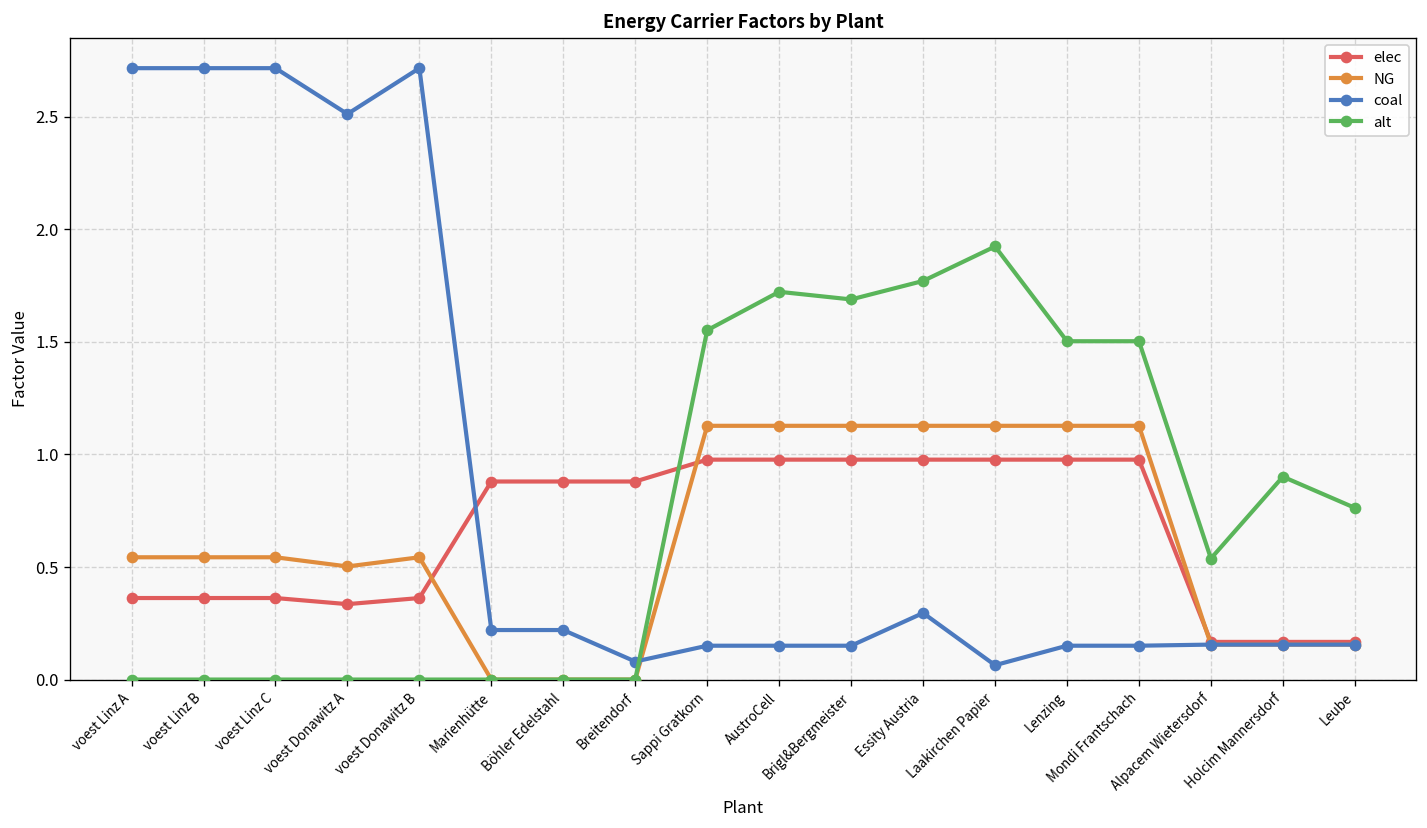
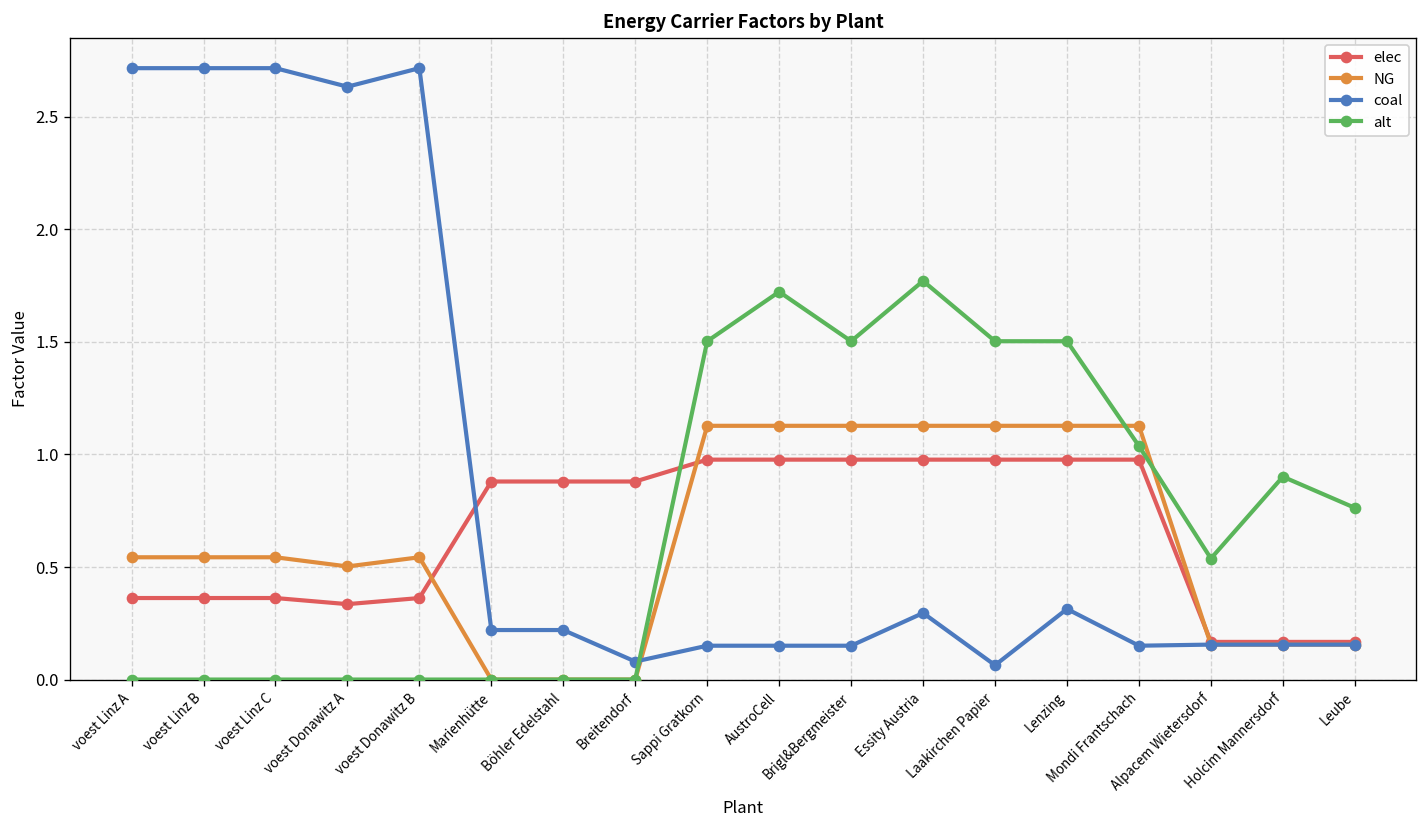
coal, voest Donawitz A: 2.51 -> 2.63
alt, Sappi Gratkorn: 1.55 -> 1.50
alt, Brigl&Bergmeister: 1.69 -> 1.50
alt, Laakirchen Papier: 1.92 -> 1.50
coal, Lenzing: 0.15 -> 0.31
alt, Mondi Frantschach: 1.50 -> 1.04
